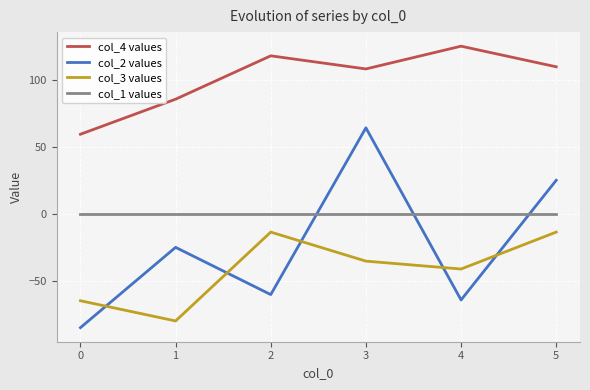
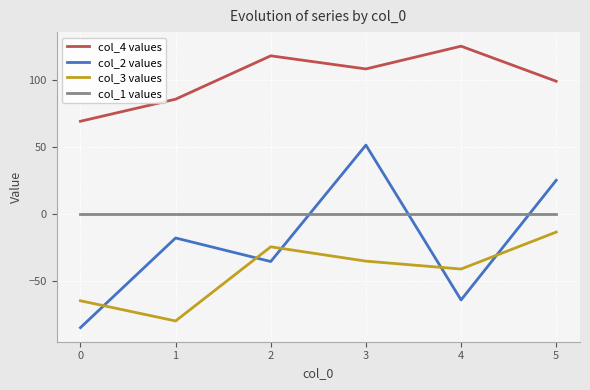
col_4 values, 0: 59 -> 69
col_2 values, 1: -25 -> -18
col_2 values, 2: -61 -> -36
col_3 values, 2: -14 -> -25
col_2 values, 3: 64 -> 51
col_4 values, 5: 110 -> 99
